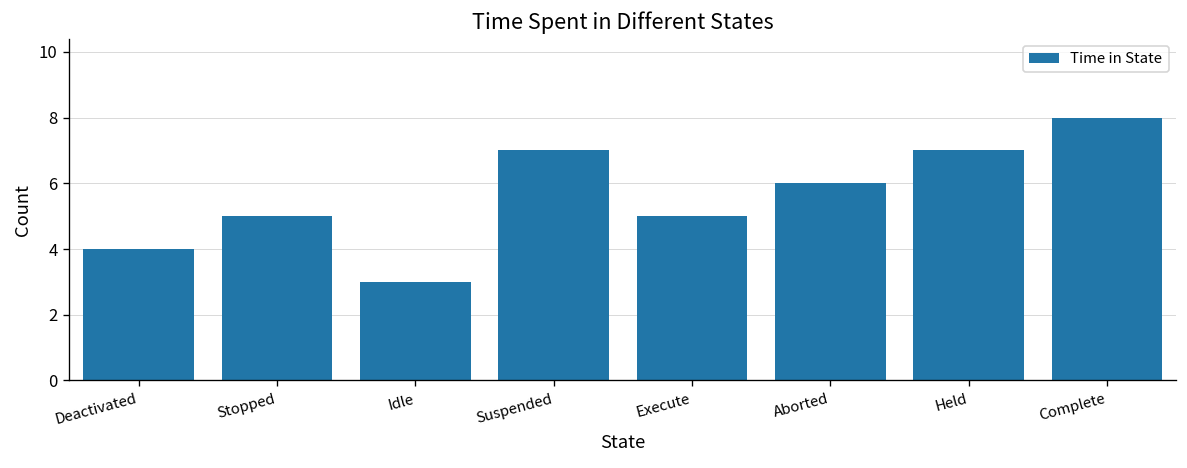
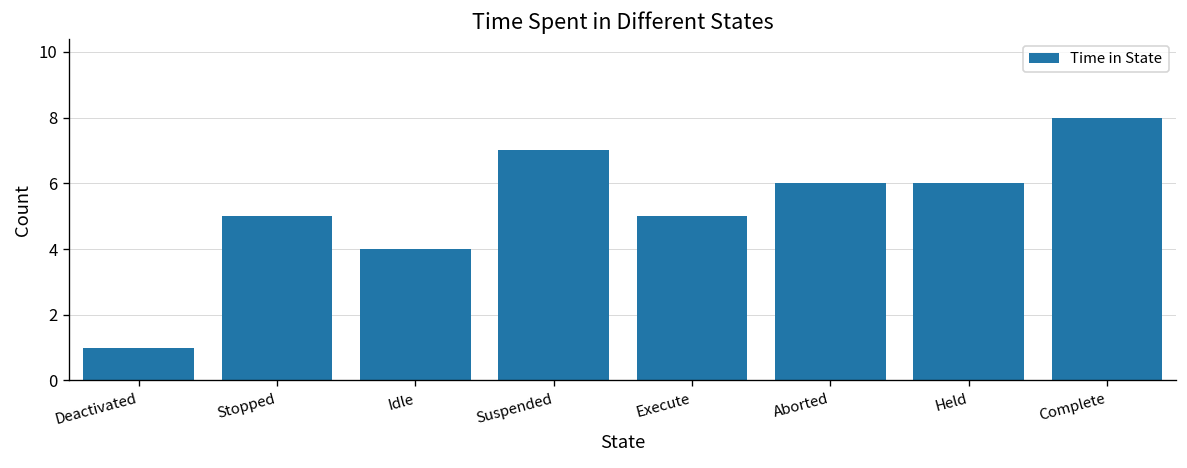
Deactivated: 4 -> 1
Idle: 3 -> 4
Held: 7 -> 6
